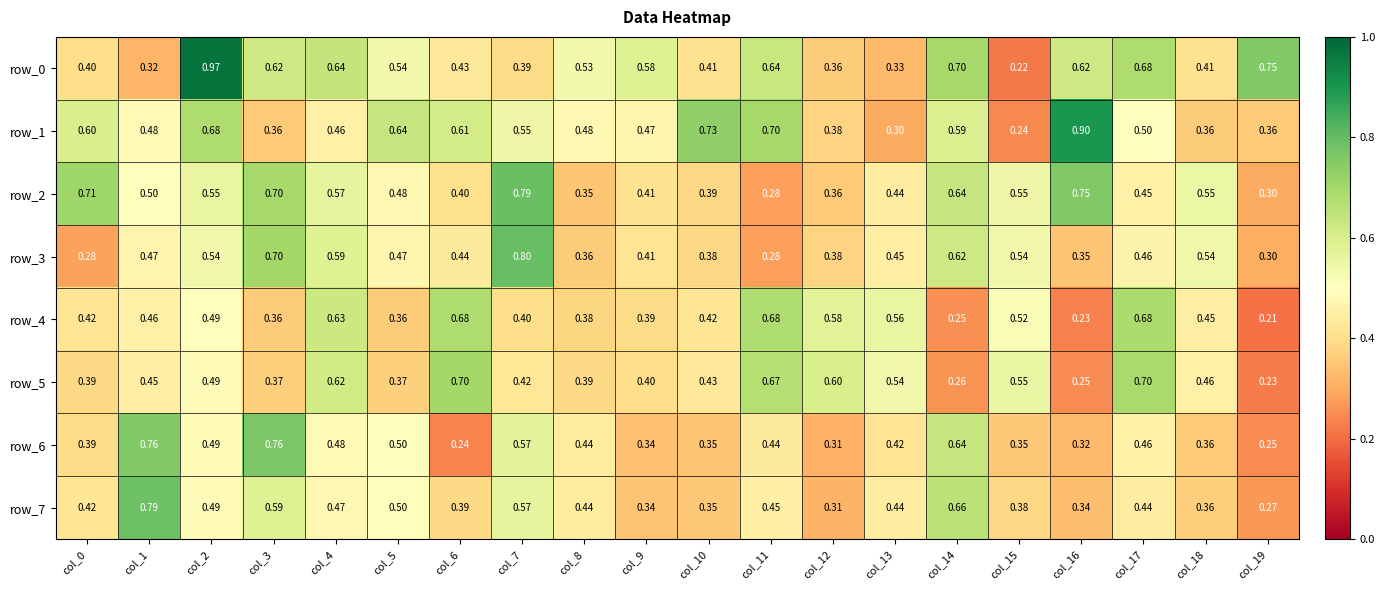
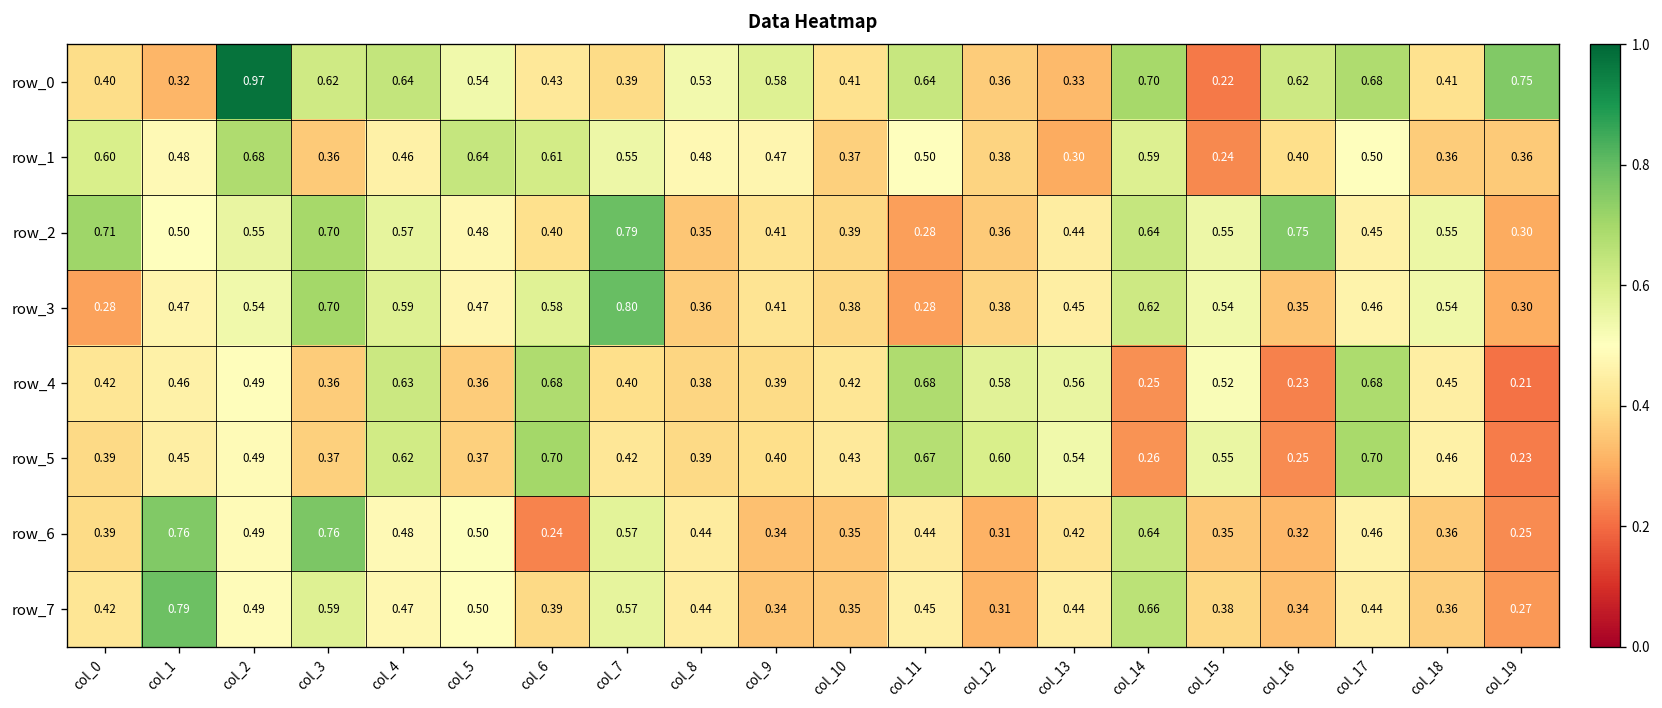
row_1, col_10: 0.73 -> 0.37
row_1, col_11: 0.70 -> 0.50
row_1, col_16: 0.90 -> 0.40
row_3, col_6: 0.44 -> 0.58
